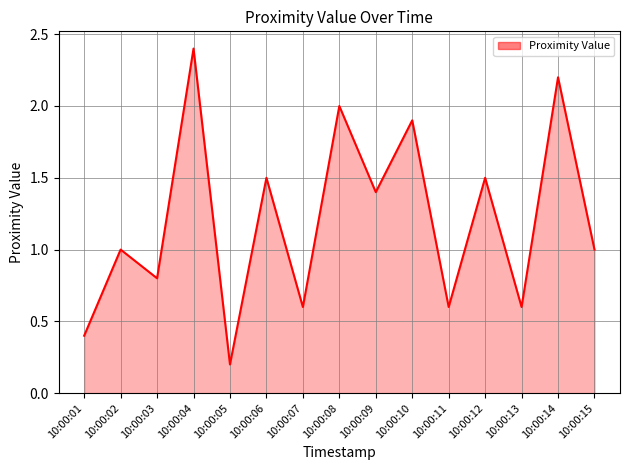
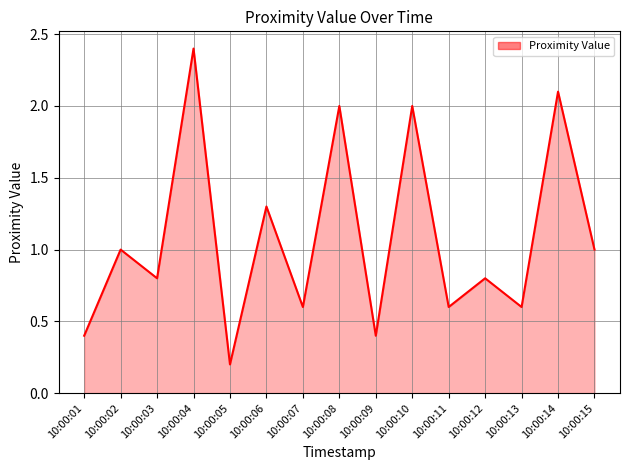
10:00:06: 1.5 -> 1.3
10:00:09: 1.4 -> 0.4
10:00:10: 1.9 -> 2.0
10:00:12: 1.5 -> 0.8
10:00:14: 2.2 -> 2.1
